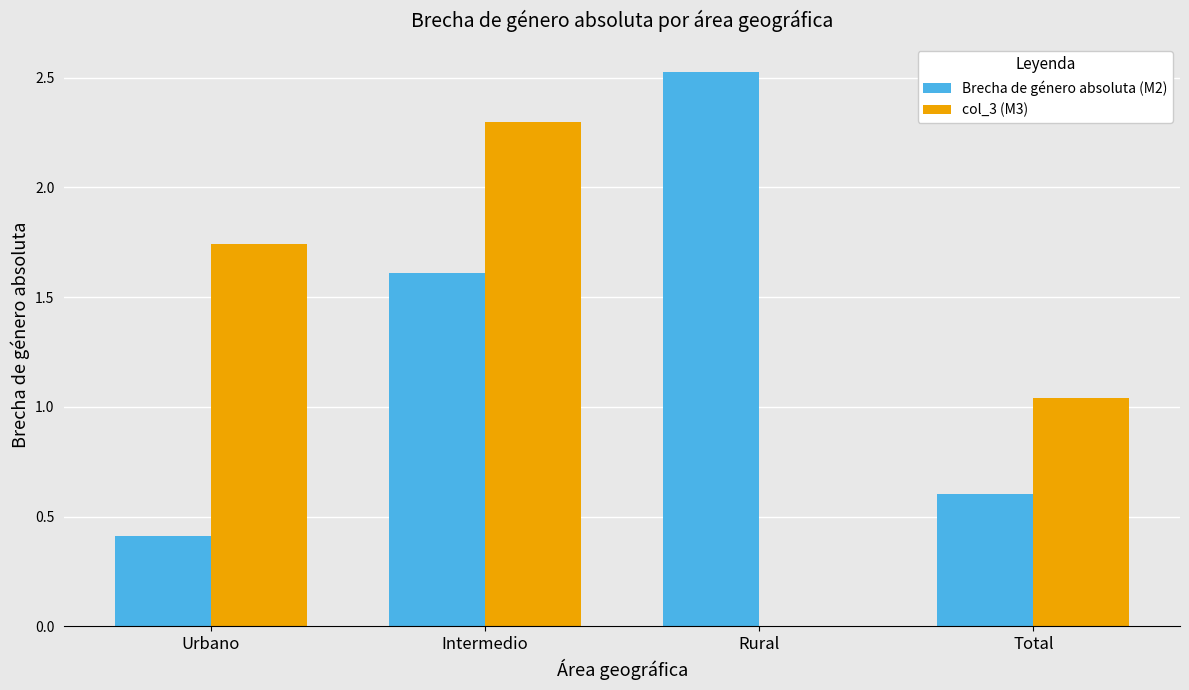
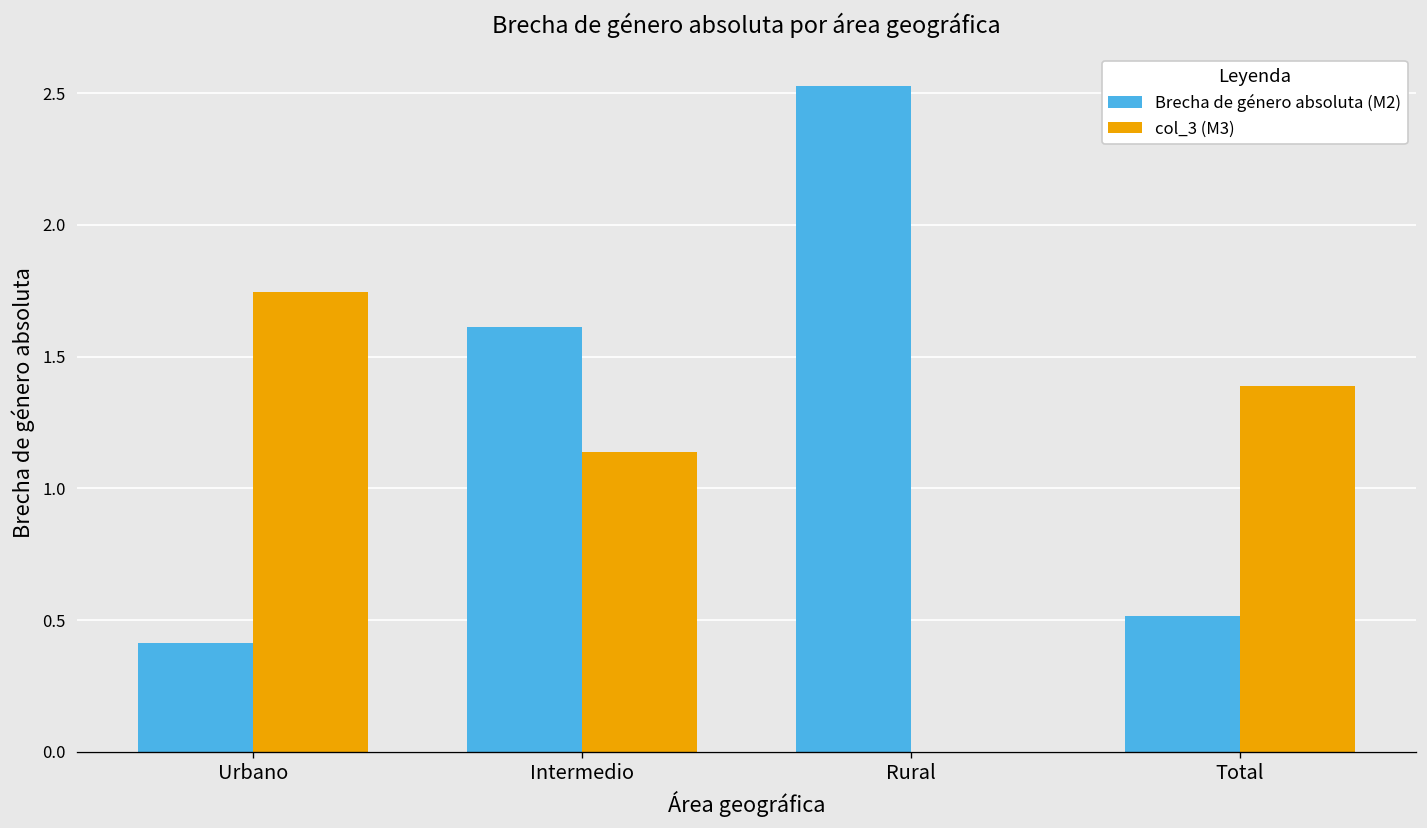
col_3 (M3), Intermedio: 2.30 -> 1.14
Brecha de género absoluta (M2), Total: 0.60 -> 0.51
col_3 (M3), Total: 1.04 -> 1.39
